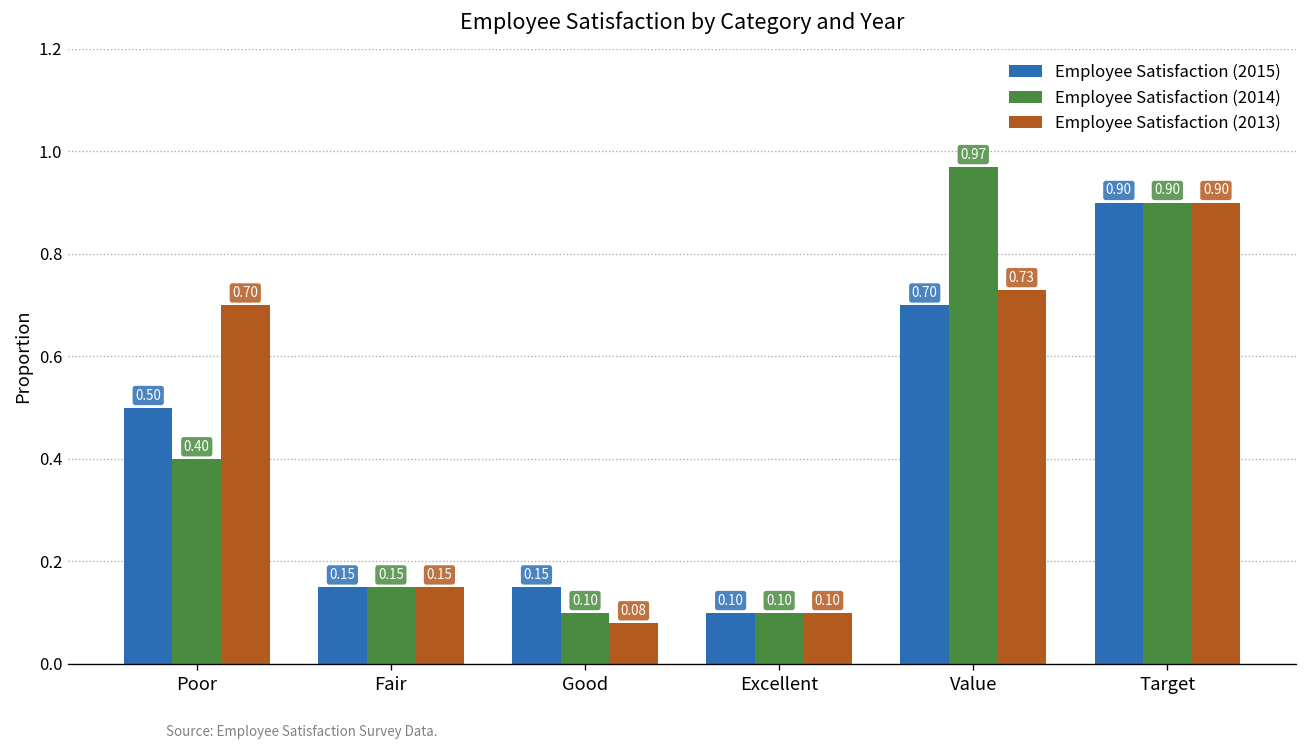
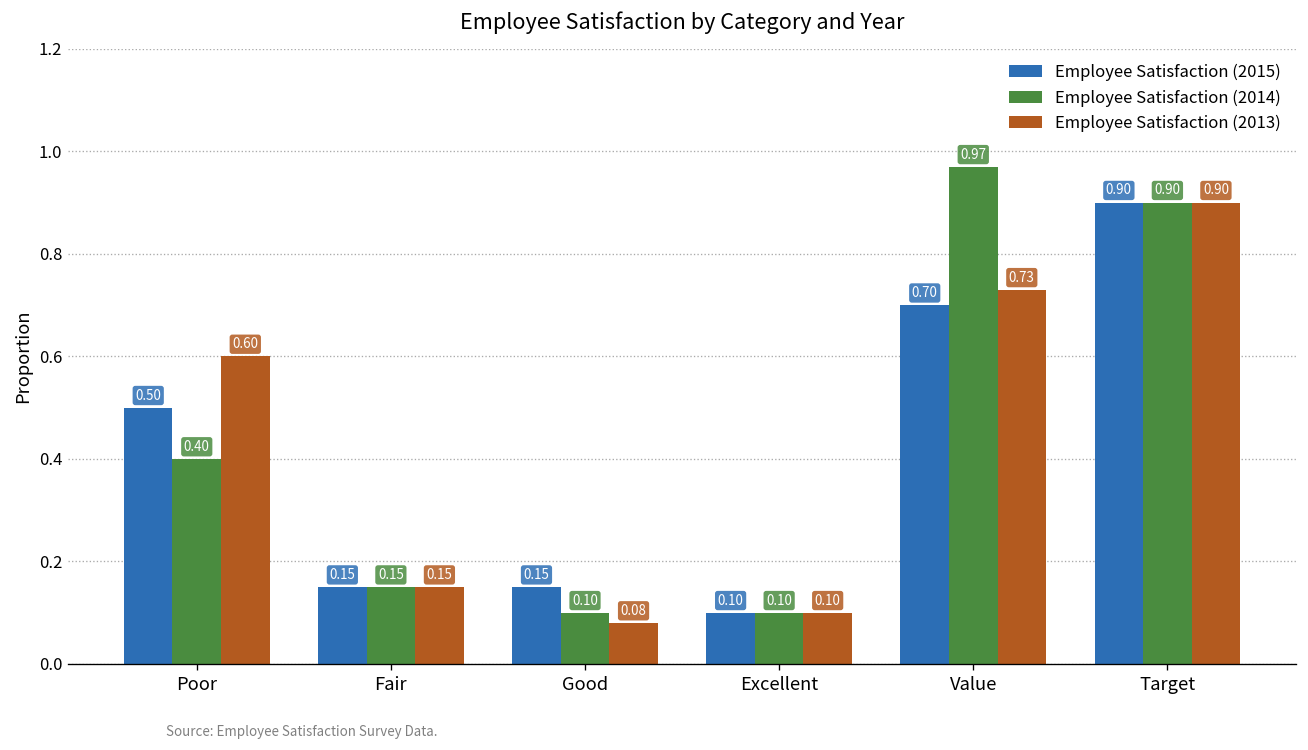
Employee Satisfaction (2013), Poor: 0.70 -> 0.60
